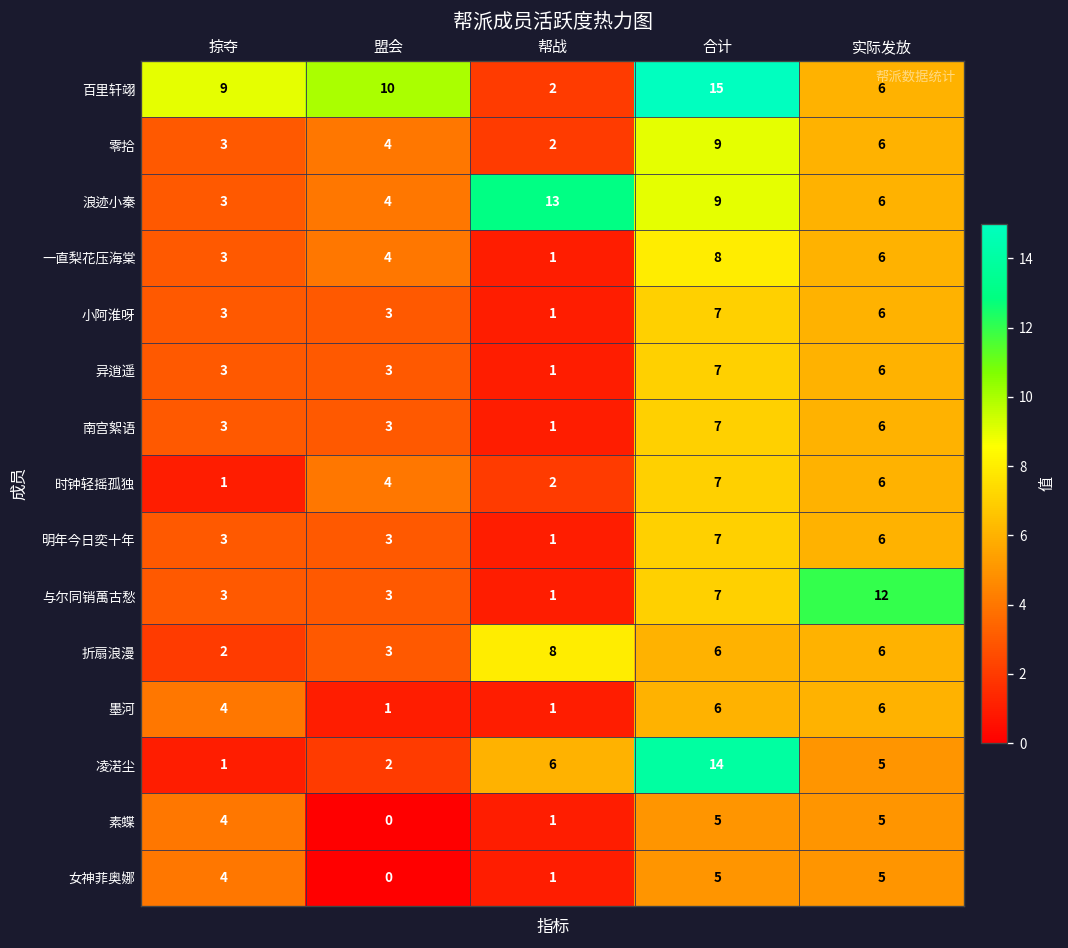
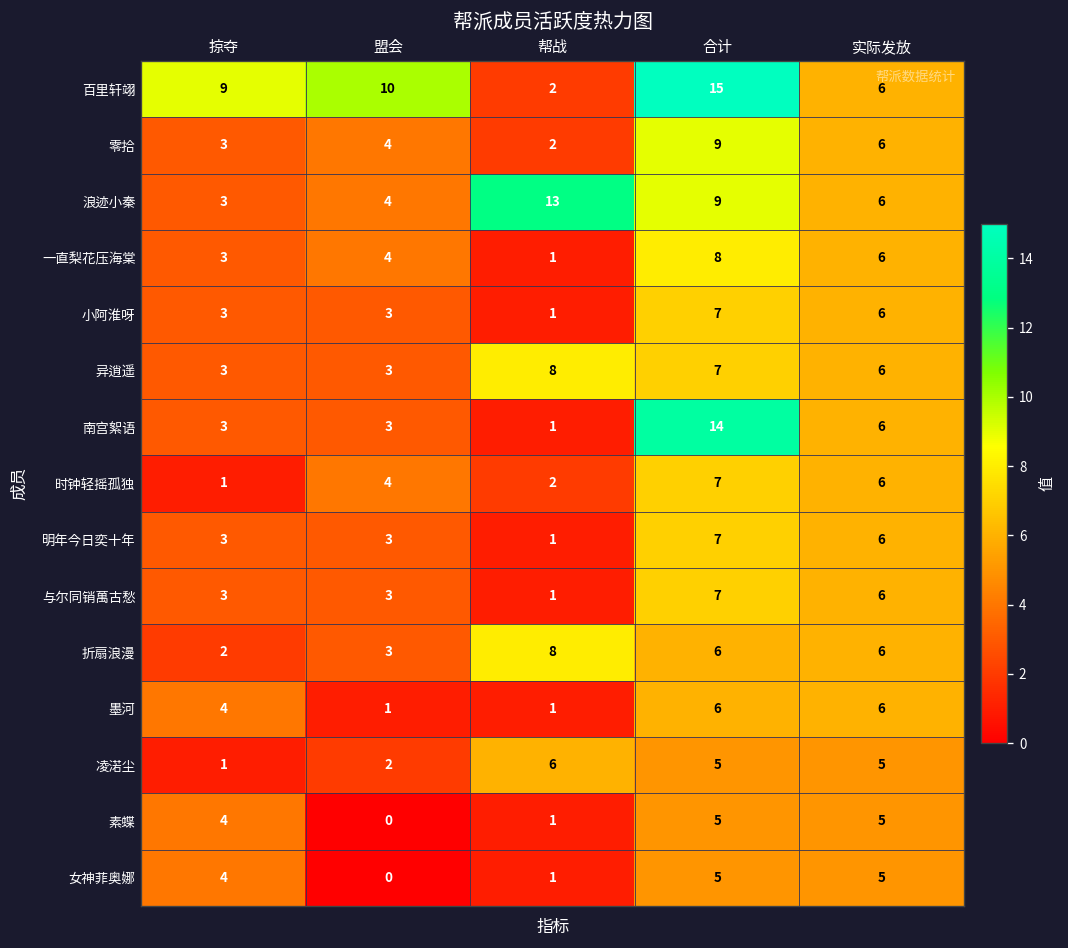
异逍遥, 帮战: 1 -> 8
南宫絮语, 合计: 7 -> 14
与尔同销萬古愁, 实际发放: 12 -> 6
凌渃尘, 合计: 14 -> 5
